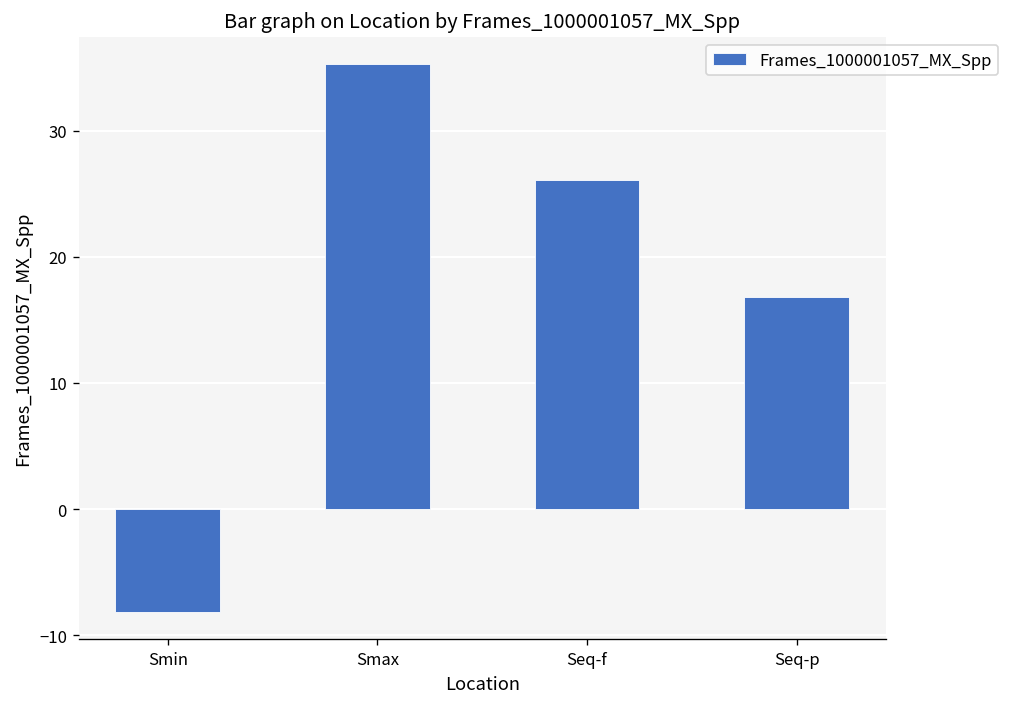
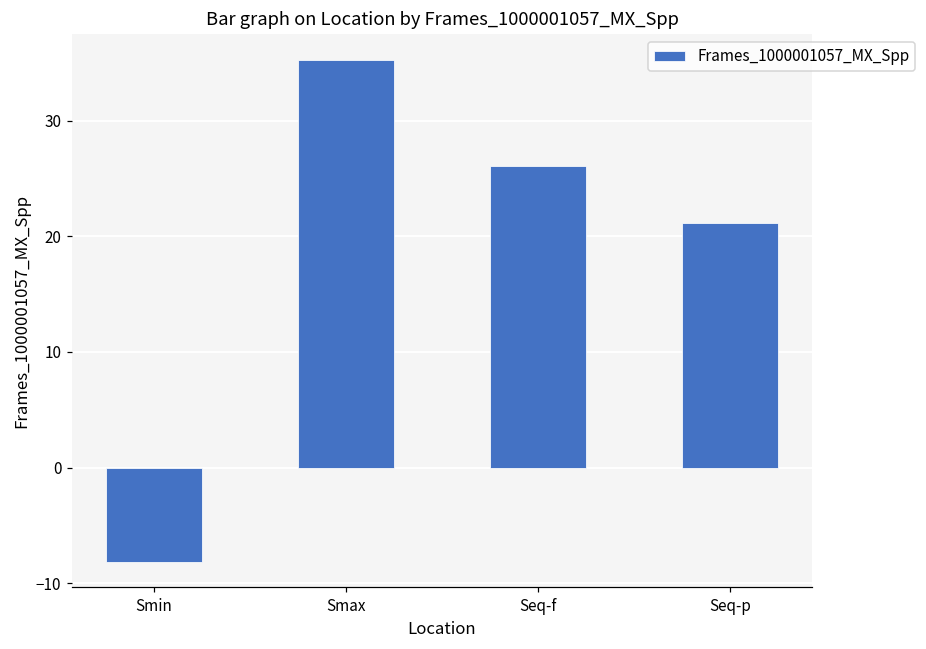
Seq-p: 16.8 -> 21.2
